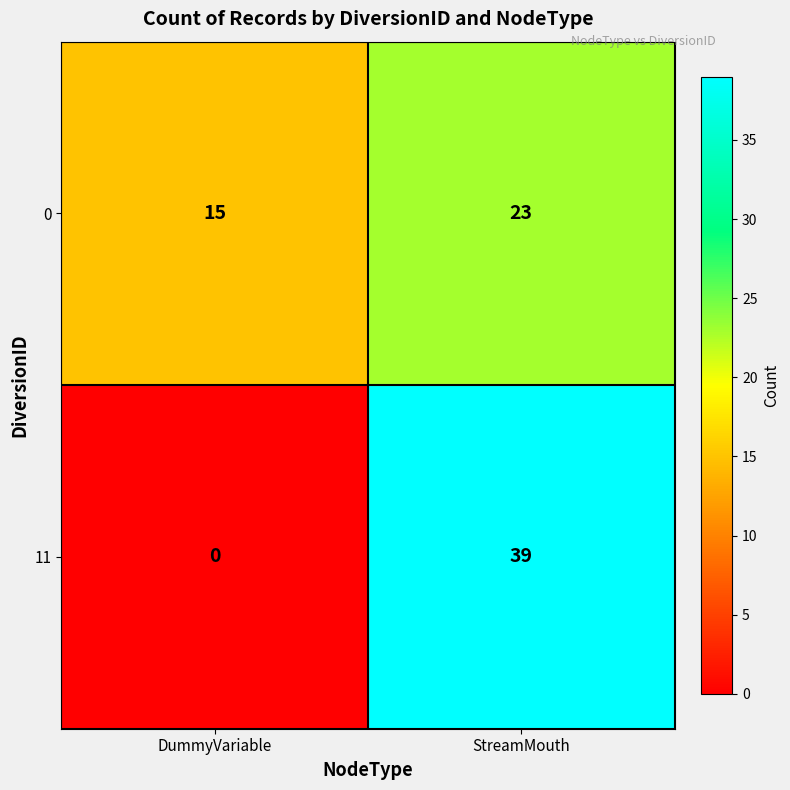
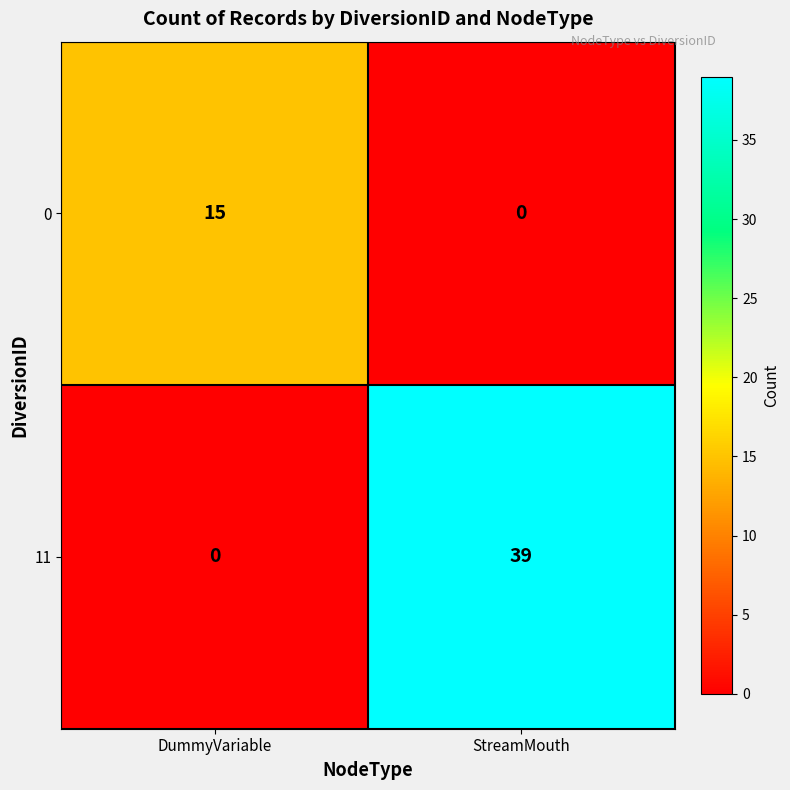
0, StreamMouth: 23 -> 0
